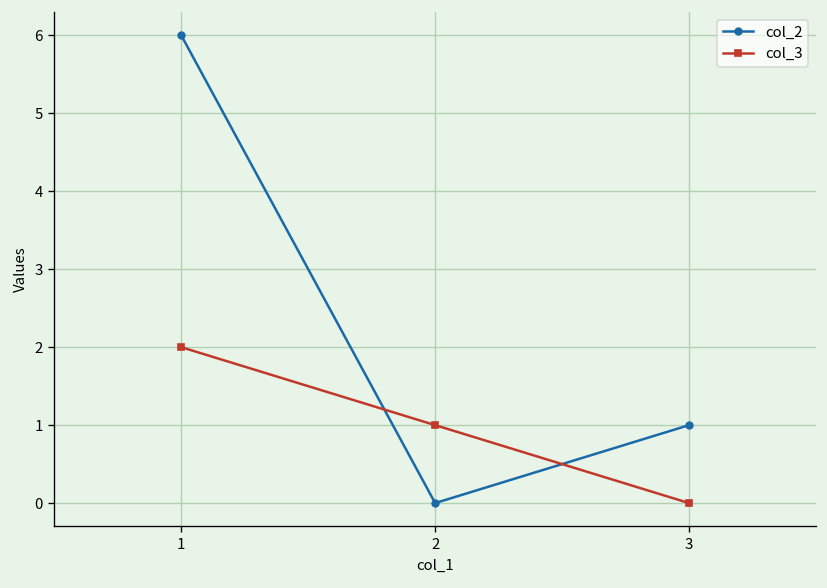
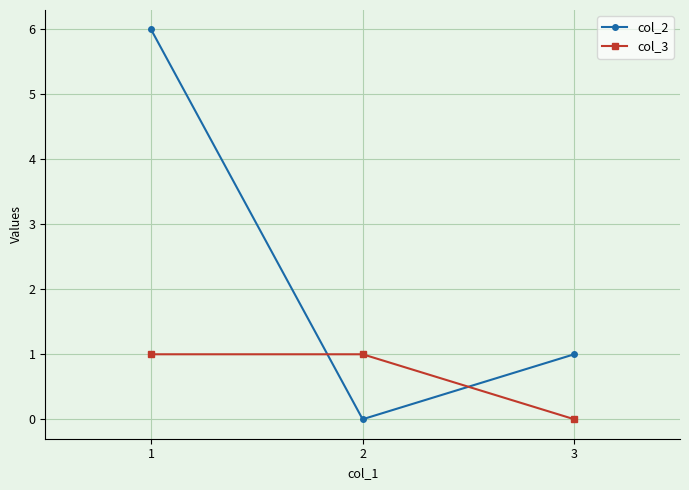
col_3, 1: 2 -> 1
